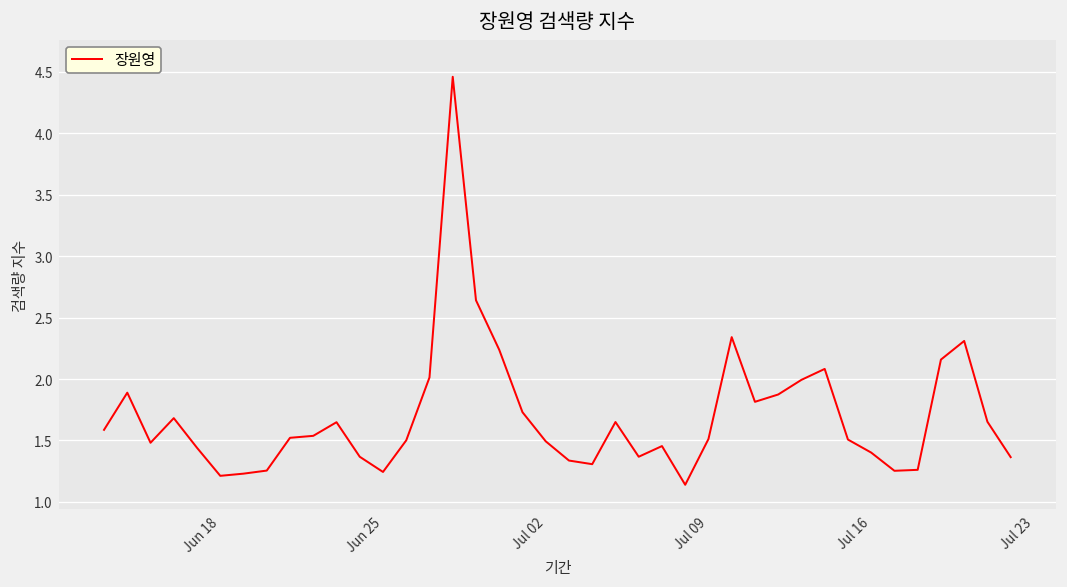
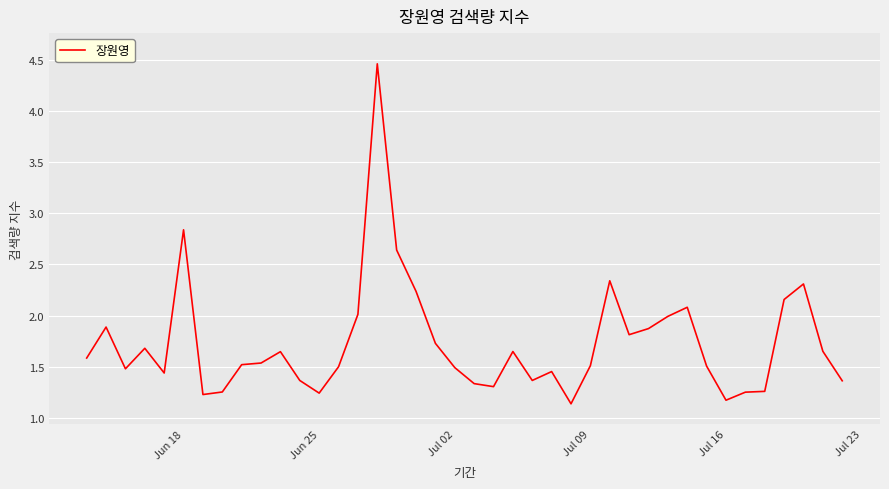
Jun 18: 1.21 -> 2.84
Jul 16: 1.40 -> 1.17
